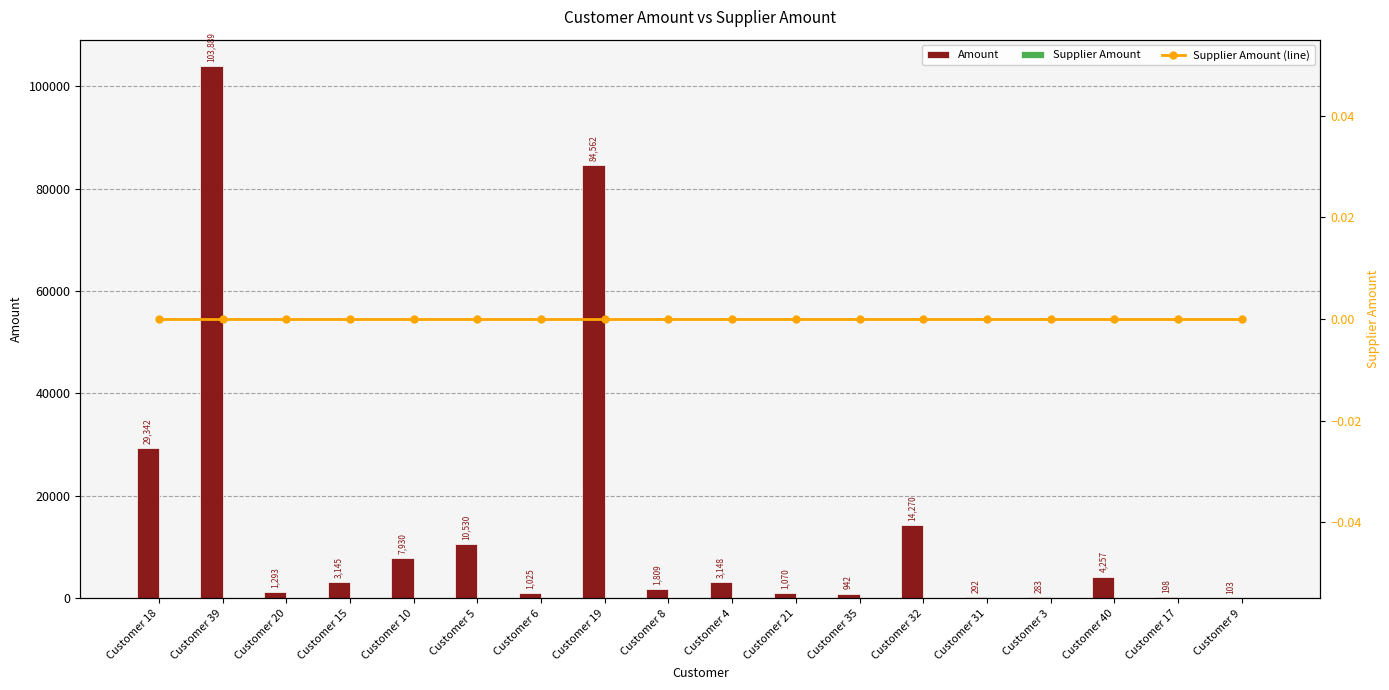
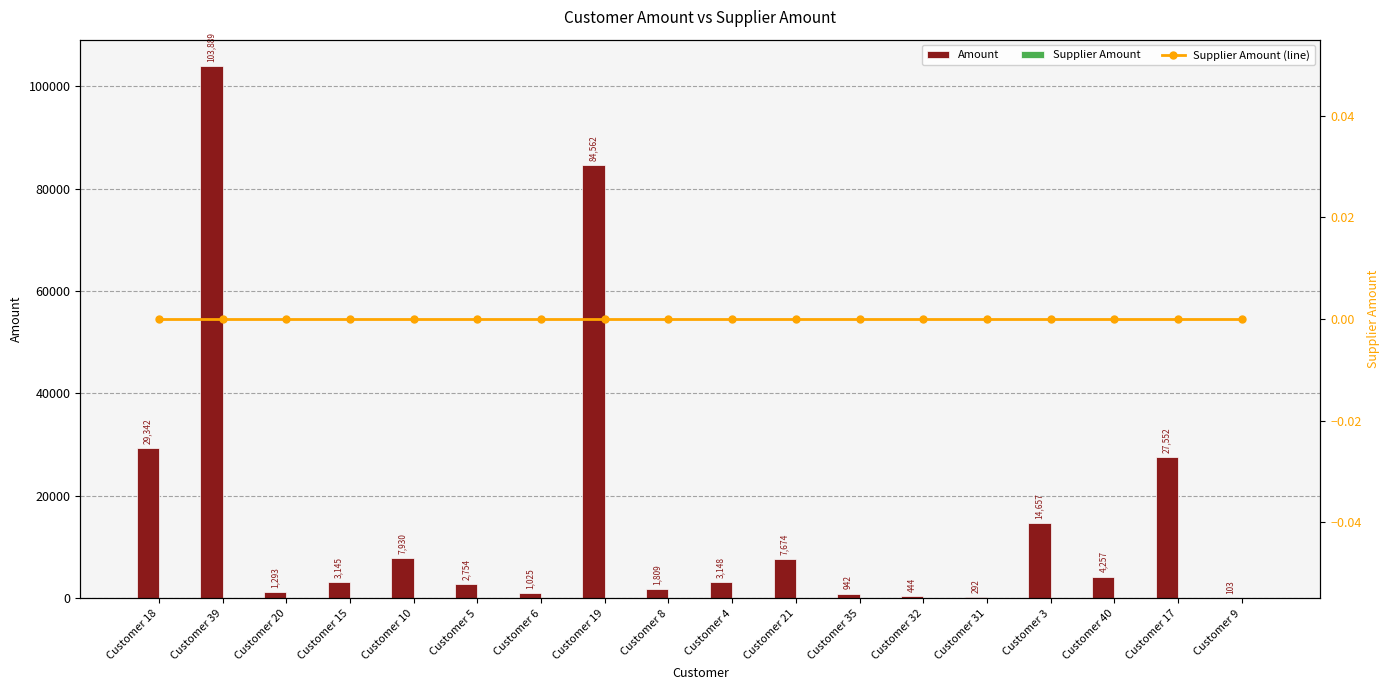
Amount, Customer 5: 10,530 -> 2,754
Amount, Customer 21: 1,070 -> 7,674
Amount, Customer 32: 14,270 -> 444
Amount, Customer 3: 283 -> 14,657
Amount, Customer 17: 198 -> 27,552
